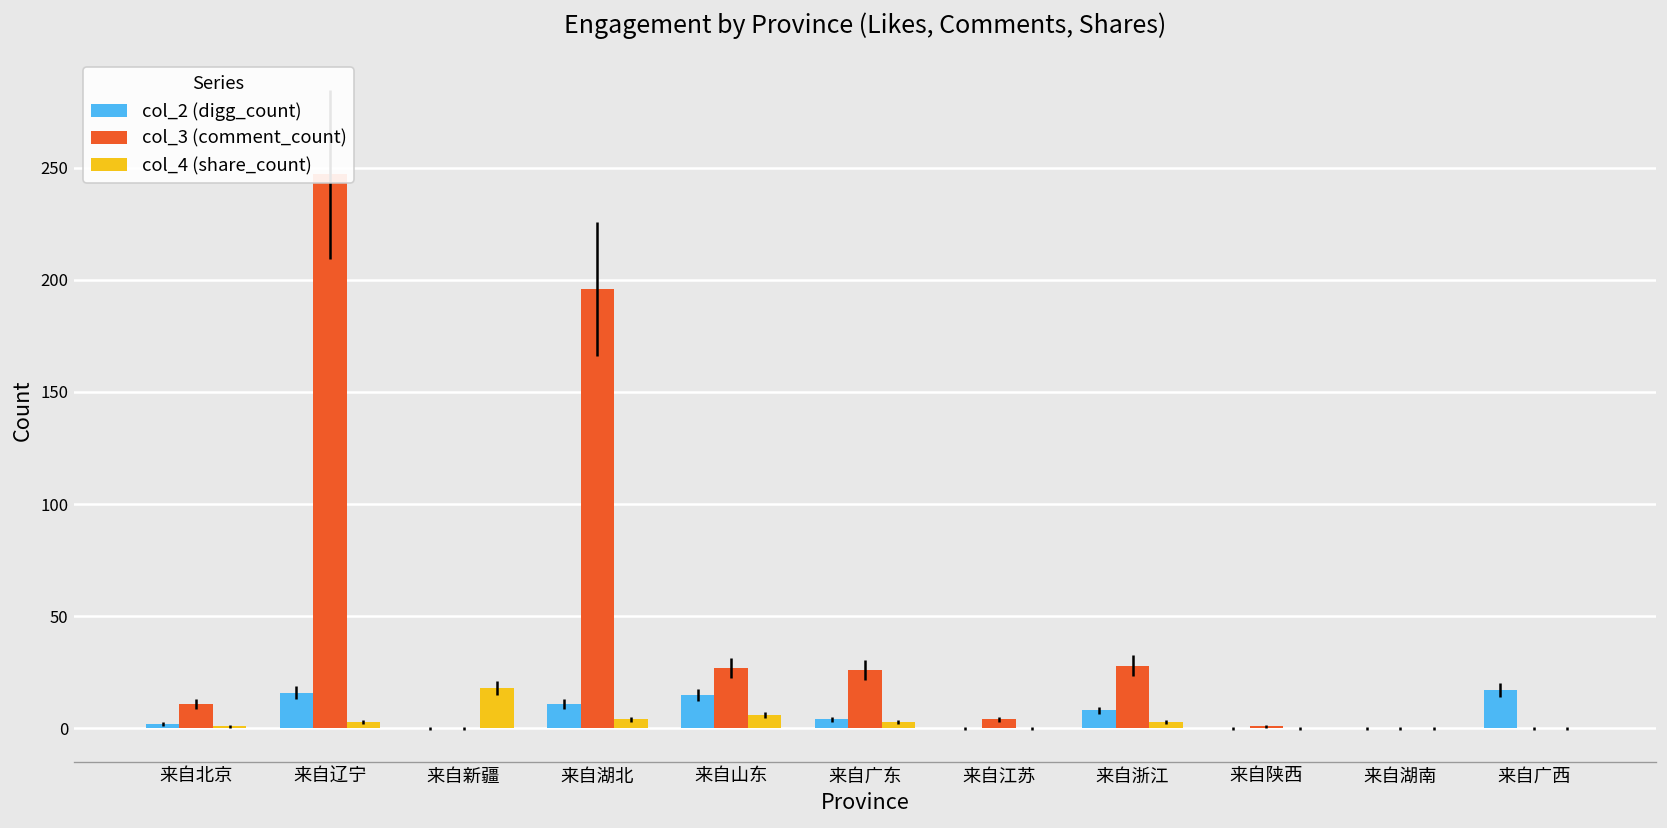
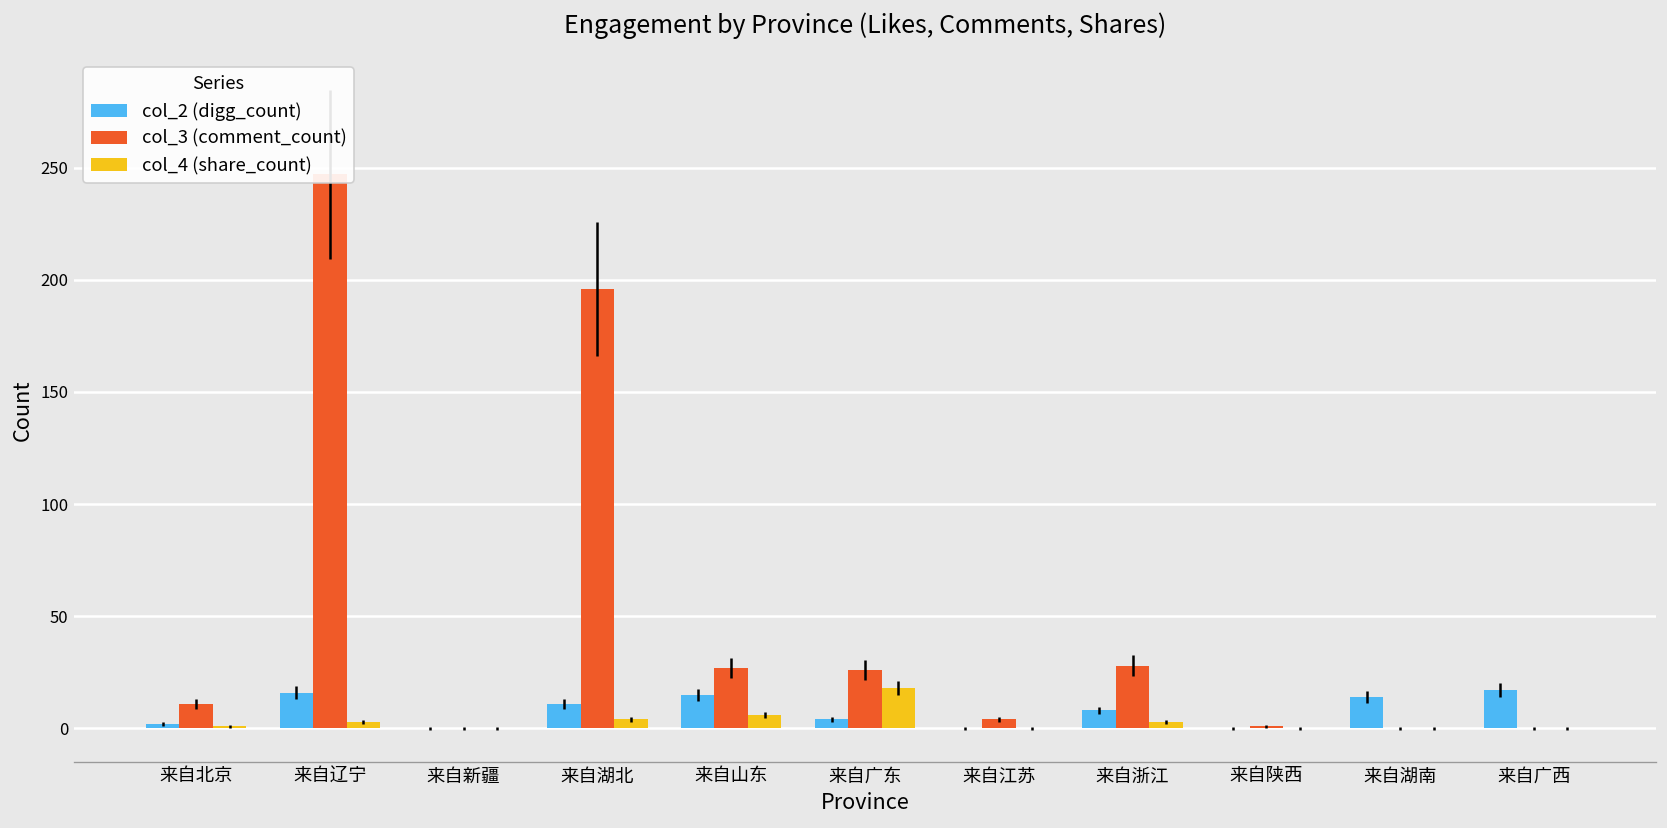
col_4 (share_count), 来自新疆: 18 -> 0
col_4 (share_count), 来自广东: 3 -> 18
col_2 (digg_count), 来自湖南: 0 -> 14
